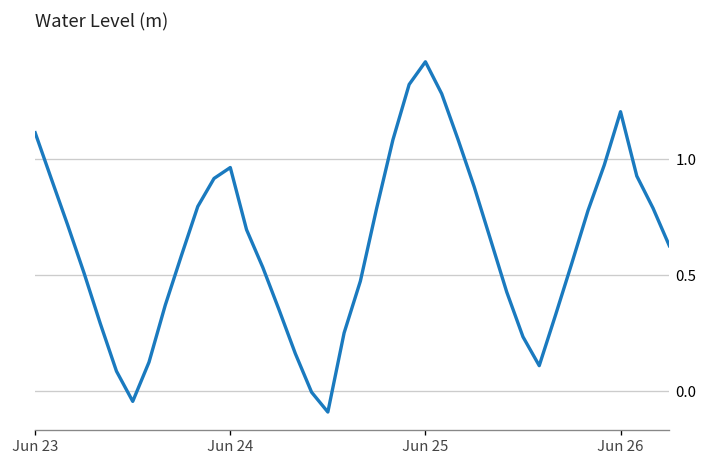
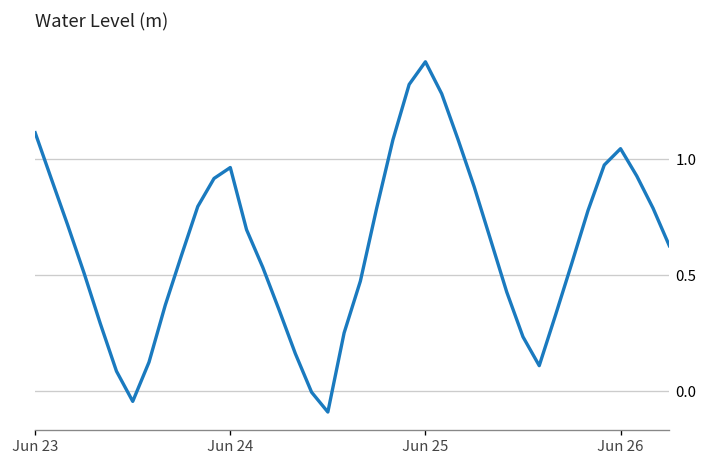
Jun 26: 1.21 -> 1.05
